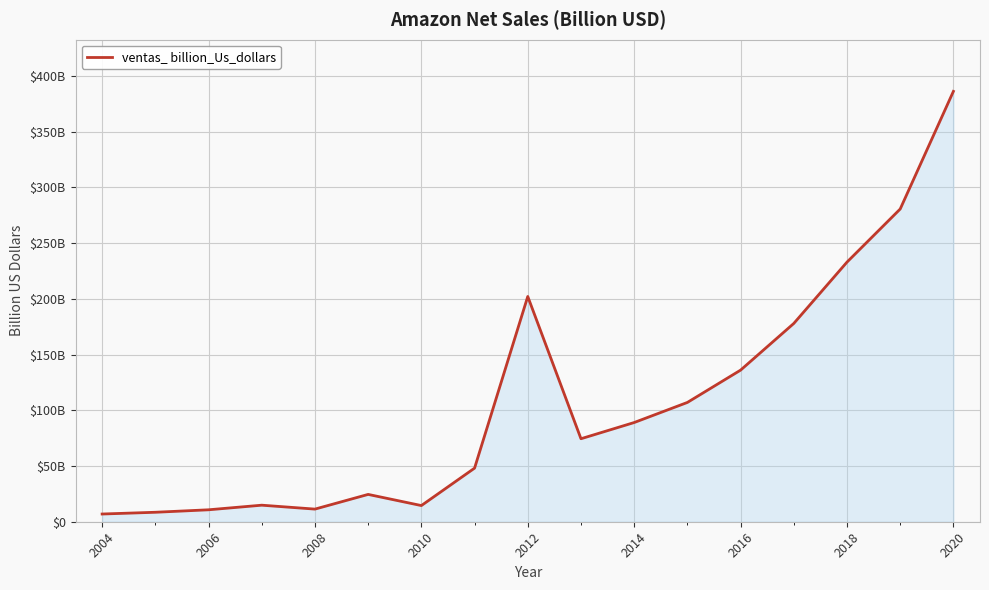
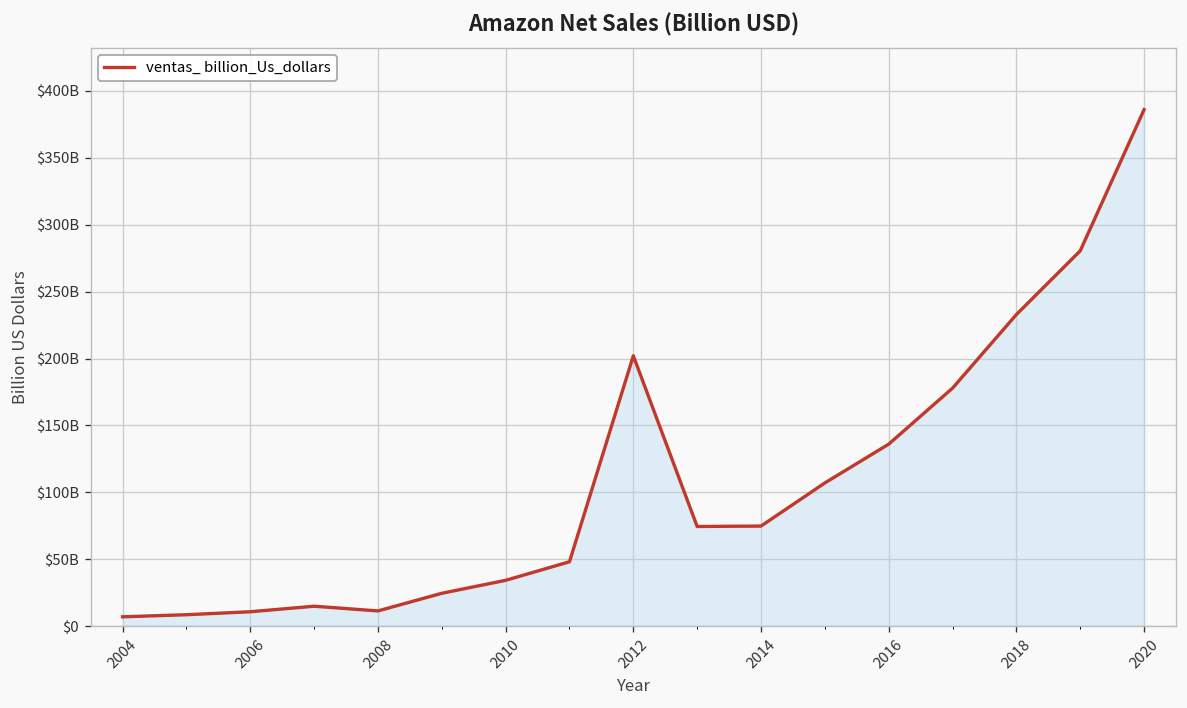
2010: $15000000000 -> $34000000000
2014: $89000000000 -> $75000000000
